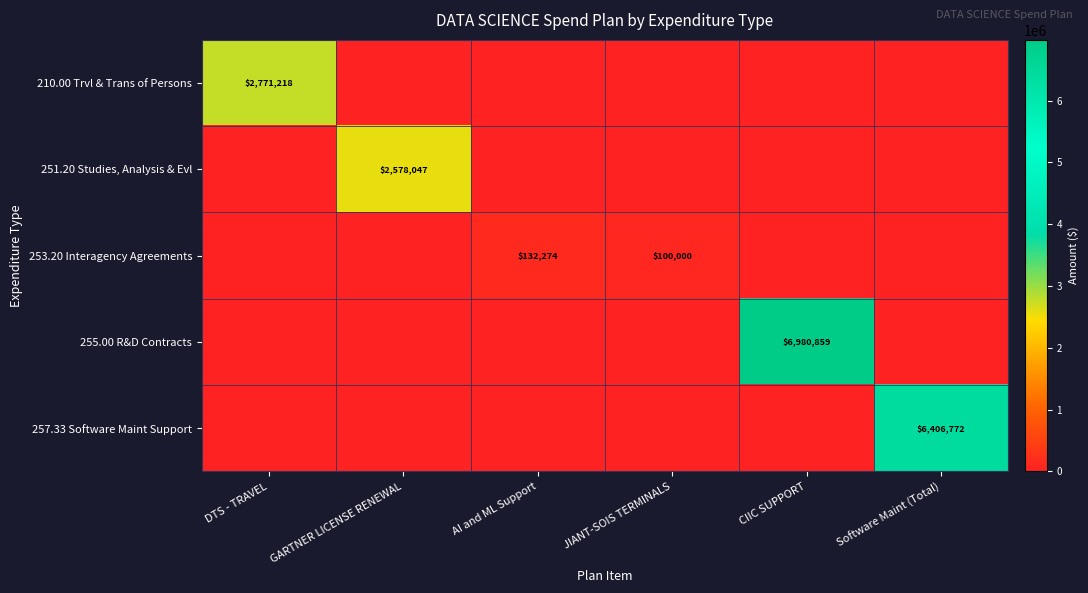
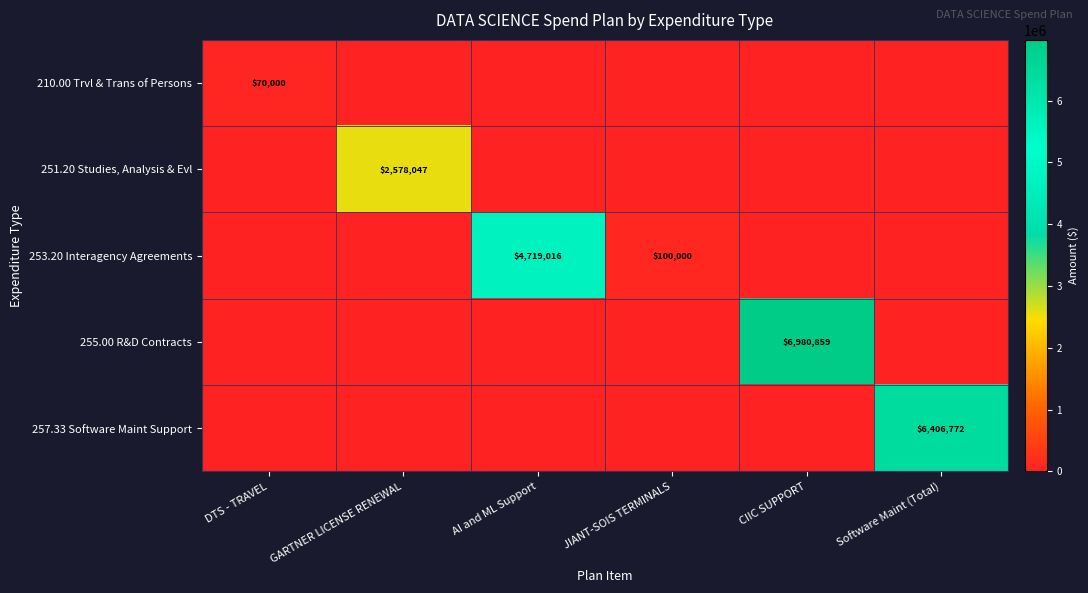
210.00 Trvl & Trans of Persons, DTS - TRAVEL: $2,771,218 -> $70,000
253.20 Interagency Agreements, AI and ML Support: $132,274 -> $4,719,016
